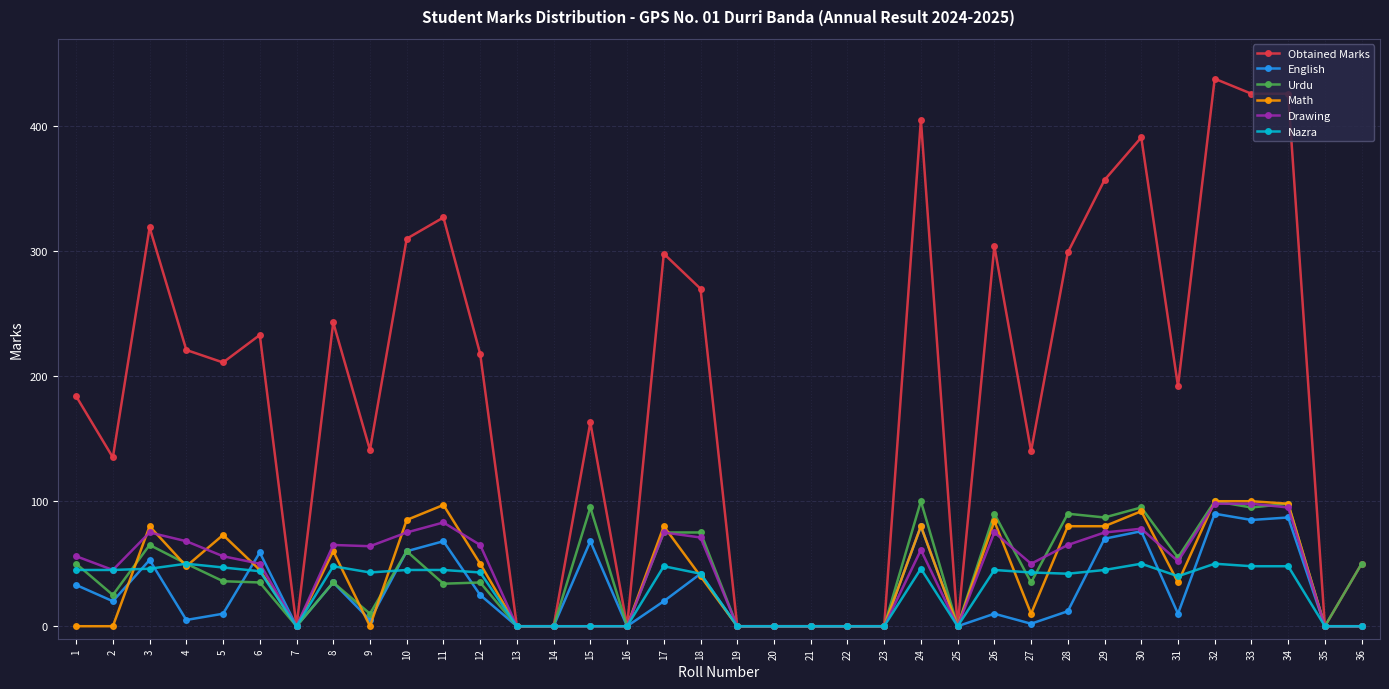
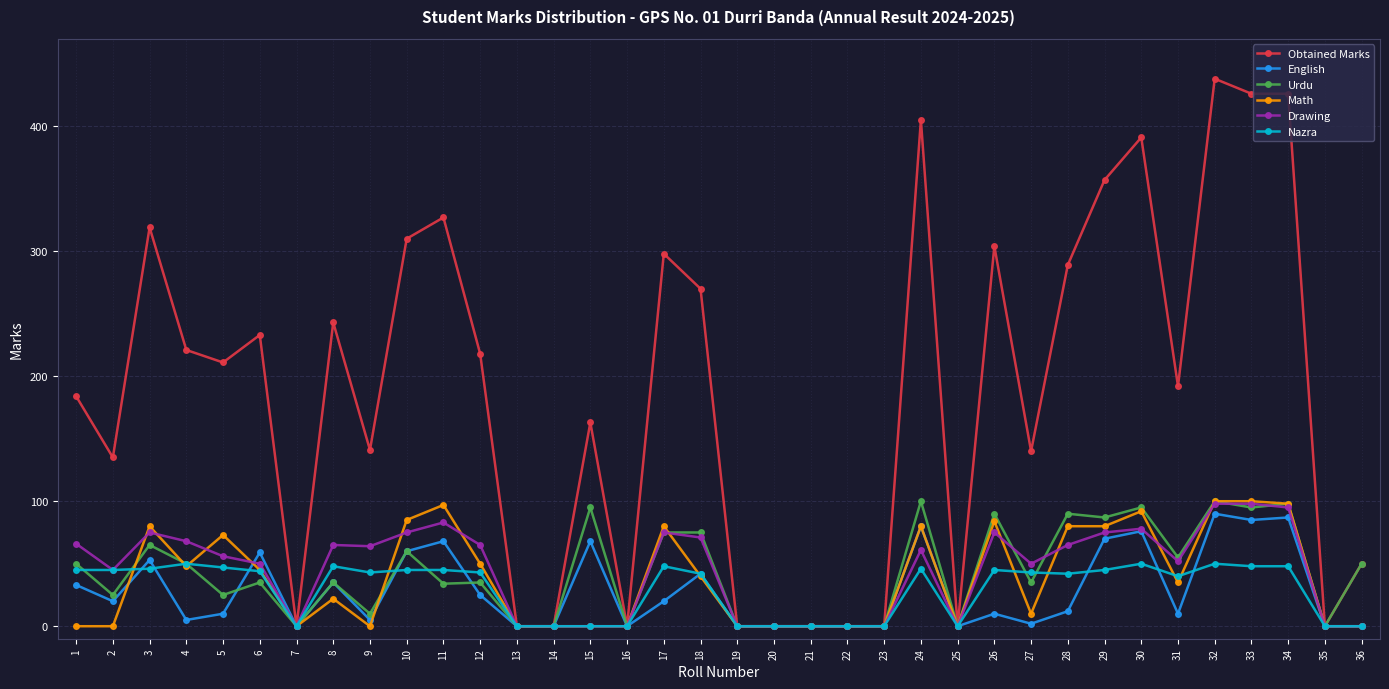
Drawing, 1: 56 -> 66
Urdu, 5: 36 -> 25
Math, 8: 60 -> 22
Obtained Marks, 28: 299 -> 289
